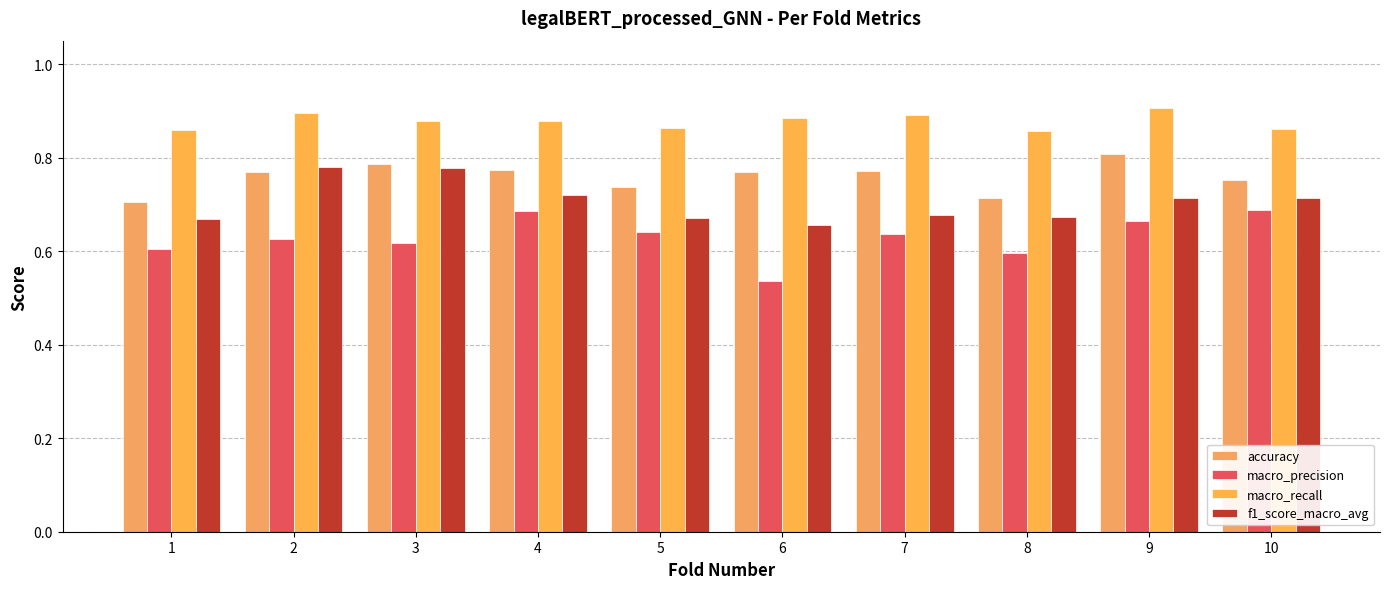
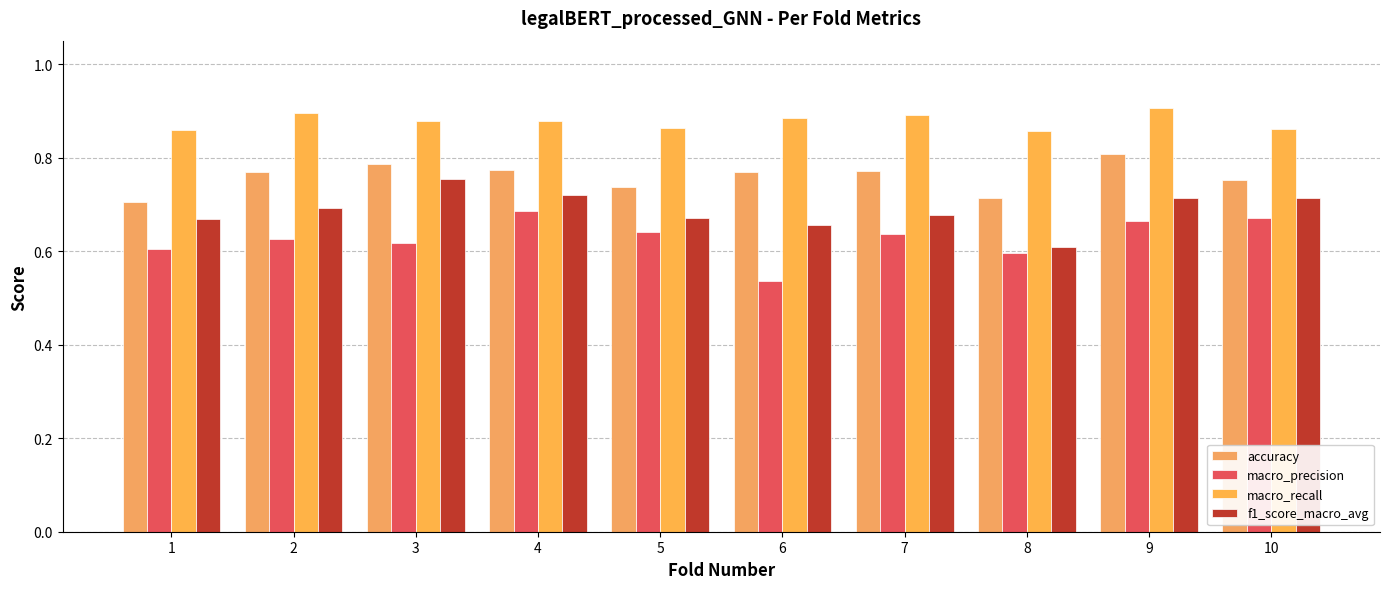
f1_score_macro_avg, 2: 0.78 -> 0.69
f1_score_macro_avg, 3: 0.78 -> 0.75
f1_score_macro_avg, 8: 0.67 -> 0.61
macro_precision, 10: 0.69 -> 0.67
